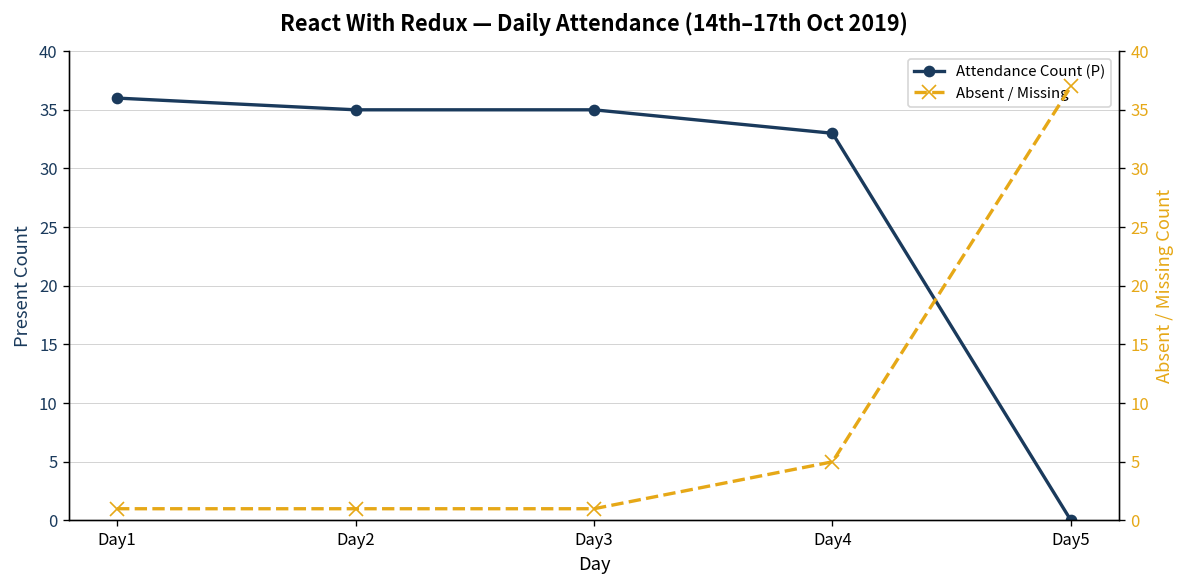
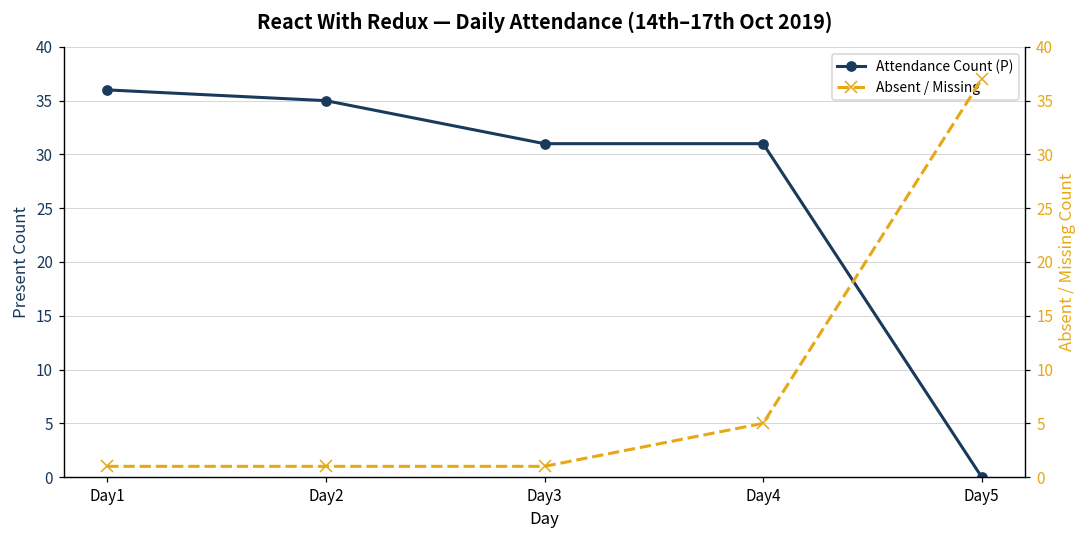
Attendance Count (P), Day3: 35 -> 31
Attendance Count (P), Day4: 33 -> 31
